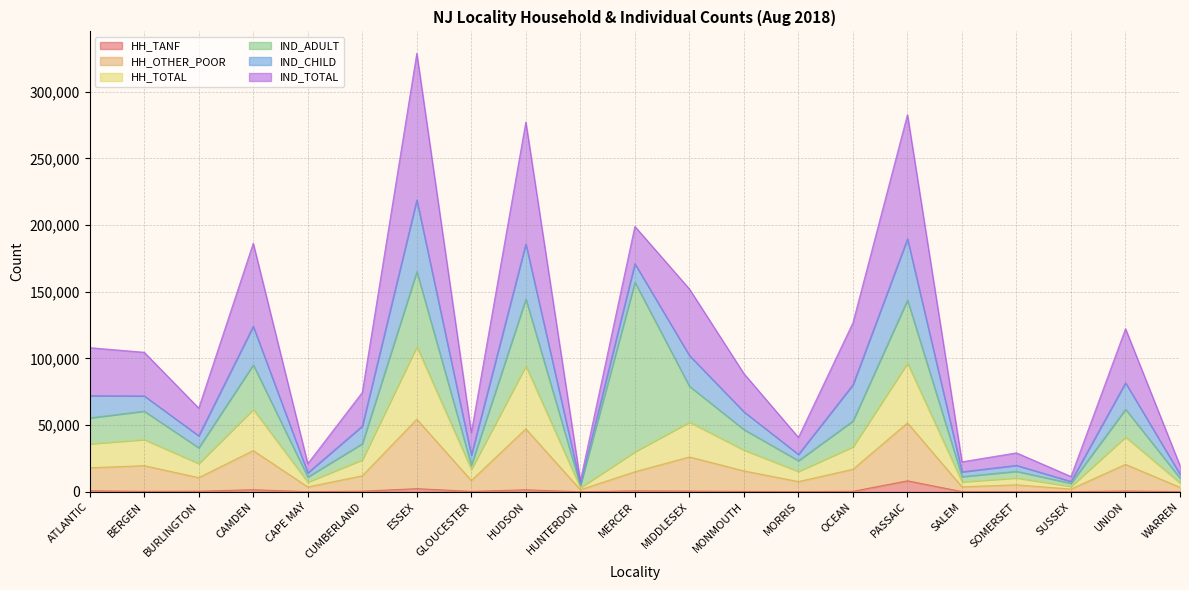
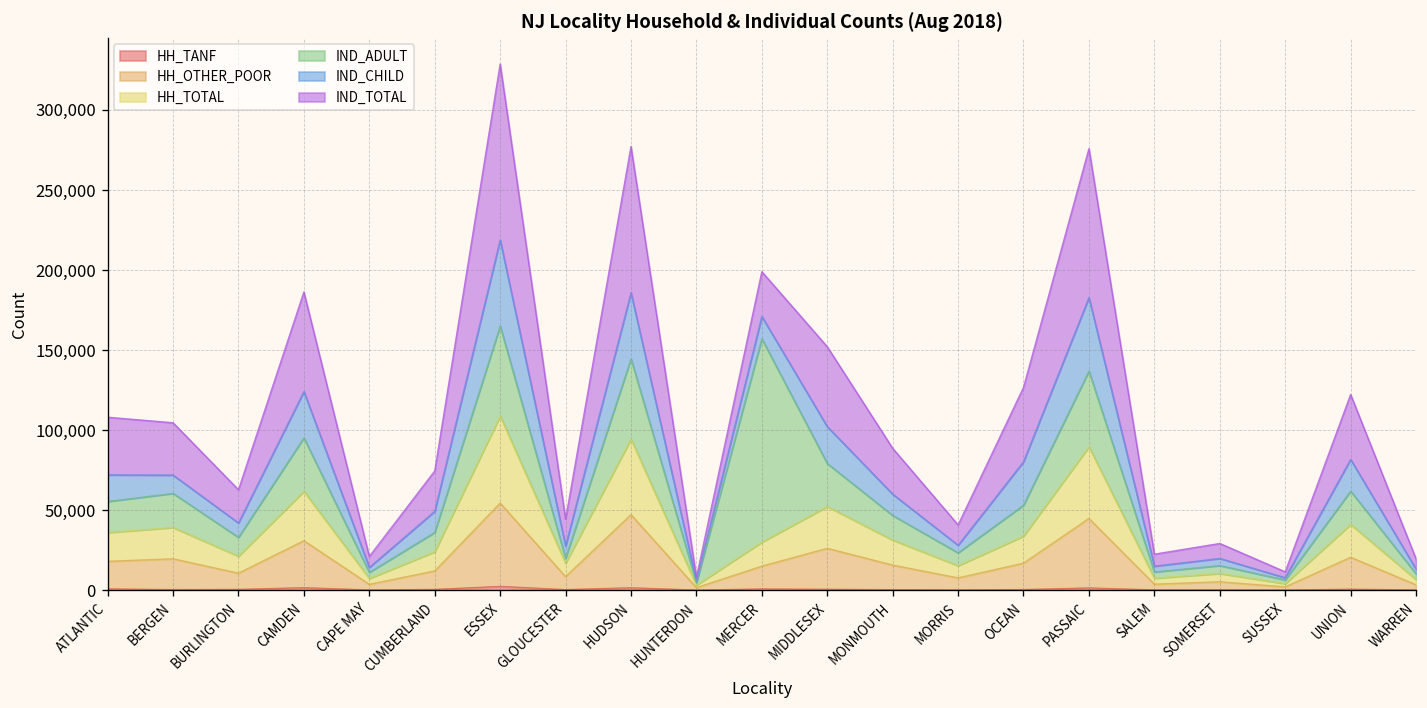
HH_TANF, PASSAIC: 8,000 -> 1,000
